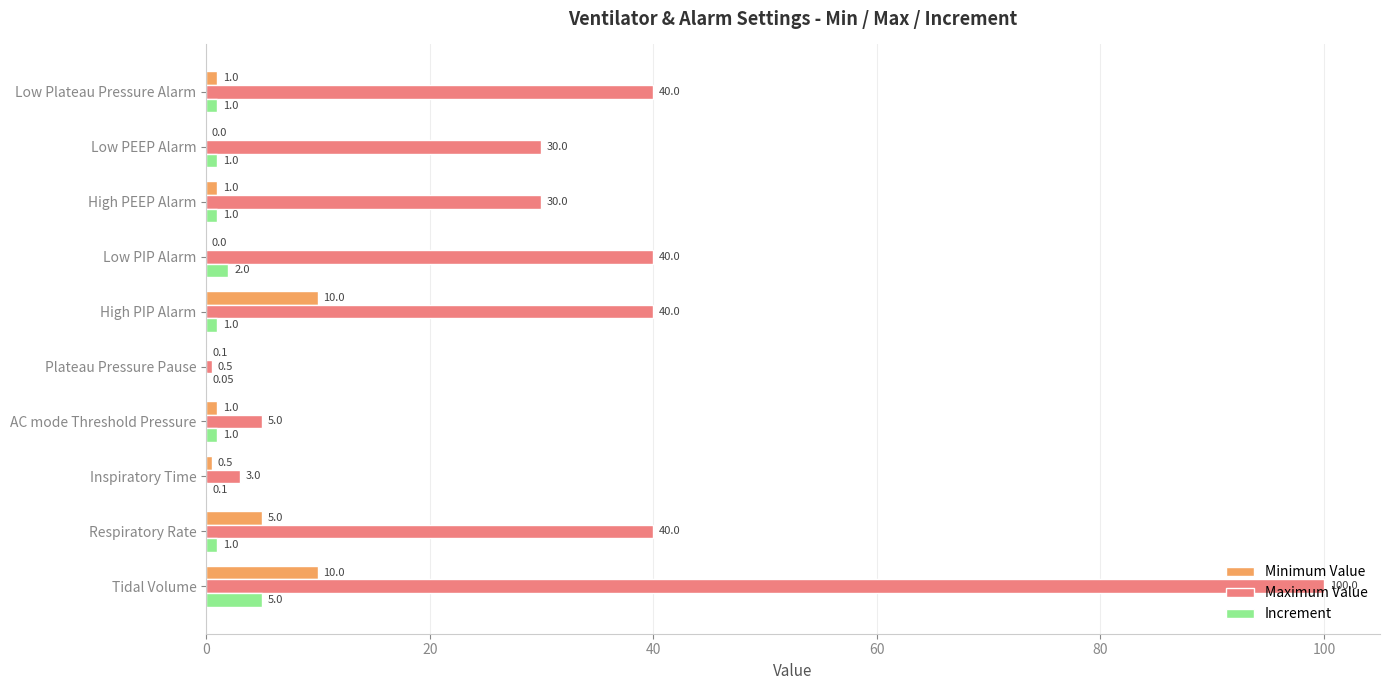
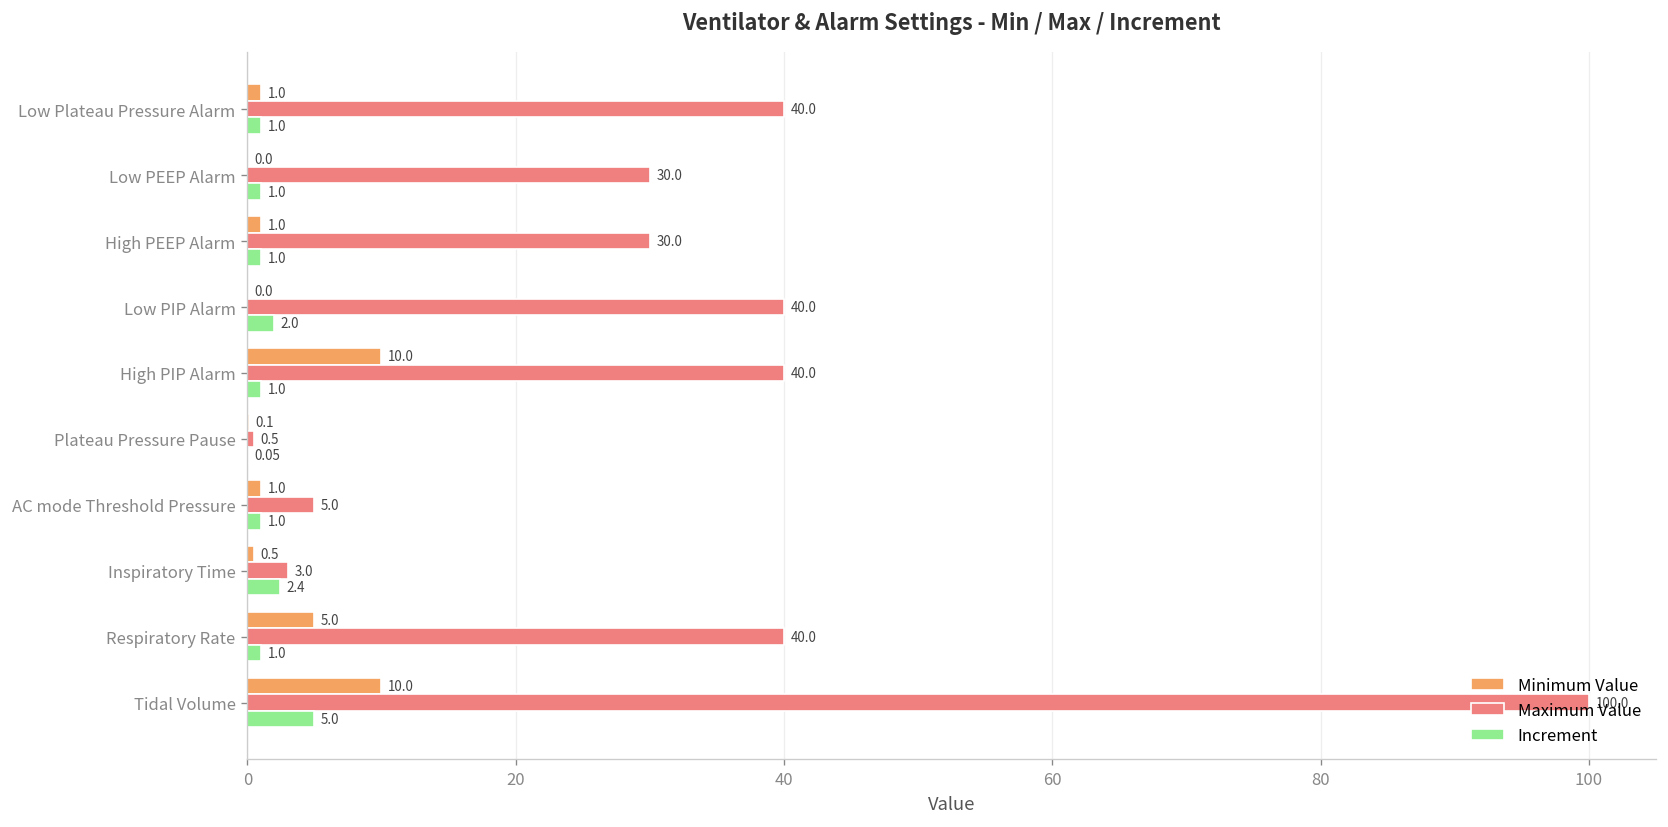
Increment, Inspiratory Time: 0.1 -> 2.4
